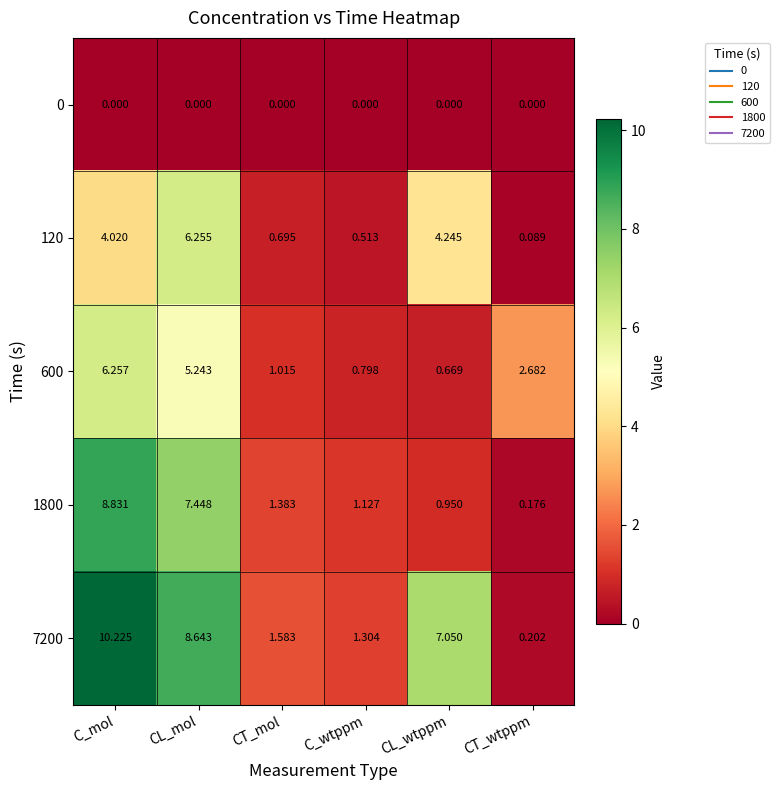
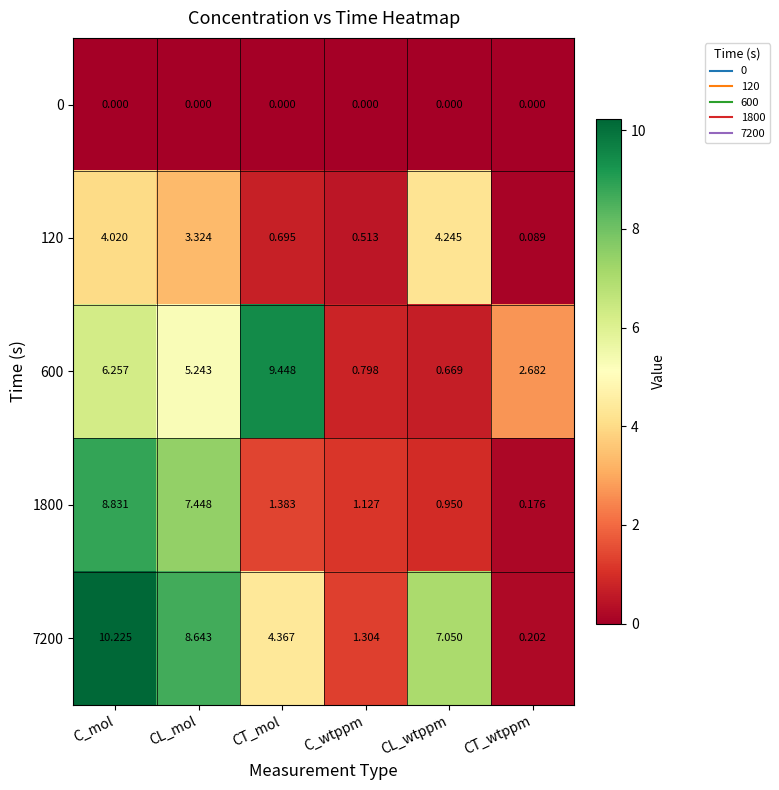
120, CL_mol: 6.255 -> 3.324
600, CT_mol: 1.015 -> 9.448
7200, CT_mol: 1.583 -> 4.367
